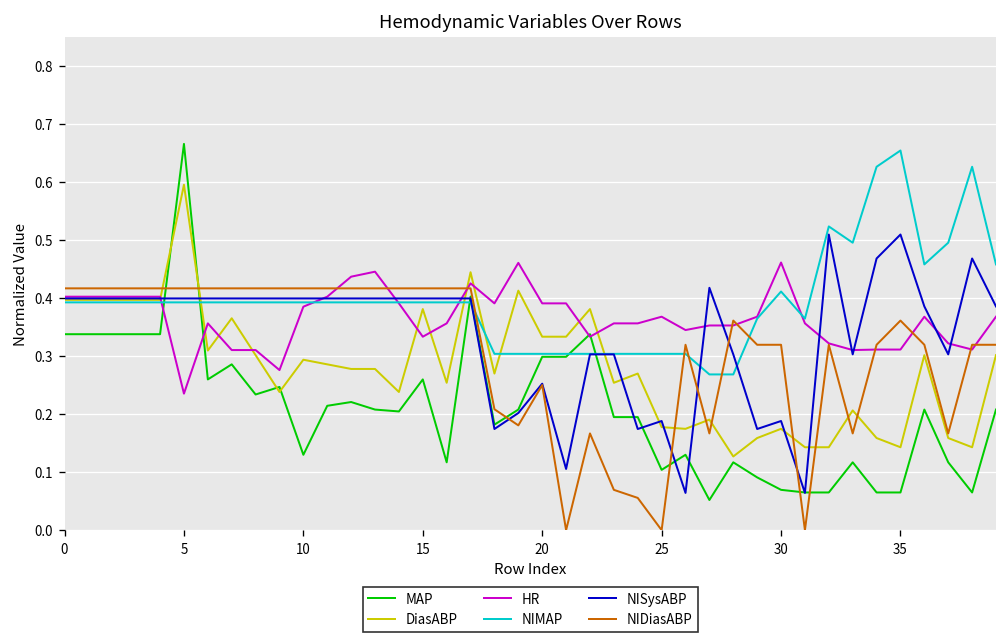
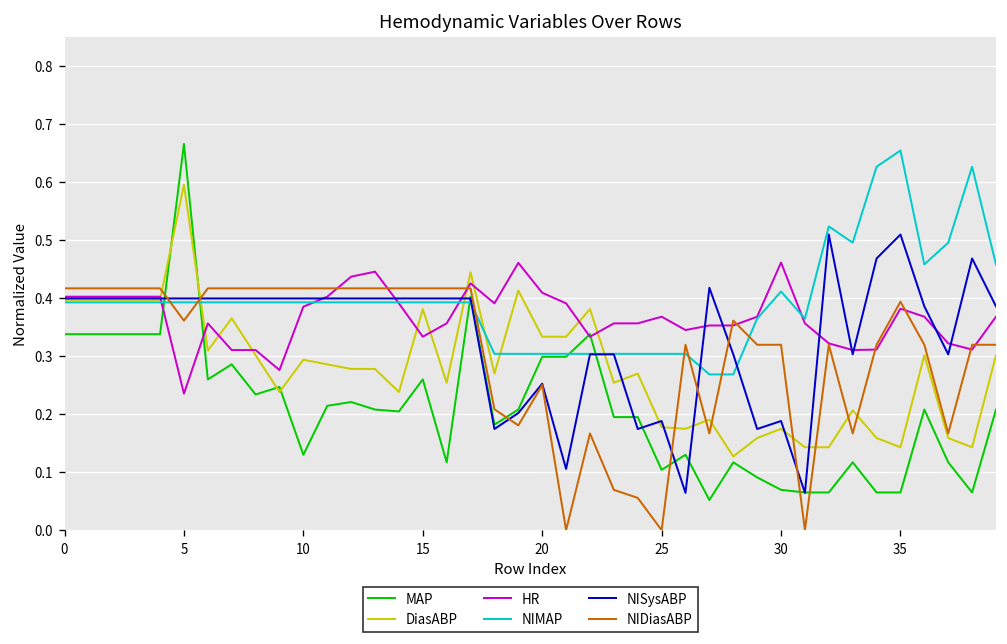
NIDiasABP, 5: 0.42 -> 0.36
HR, 20: 0.39 -> 0.41
HR, 35: 0.31 -> 0.38
NIDiasABP, 35: 0.36 -> 0.39
